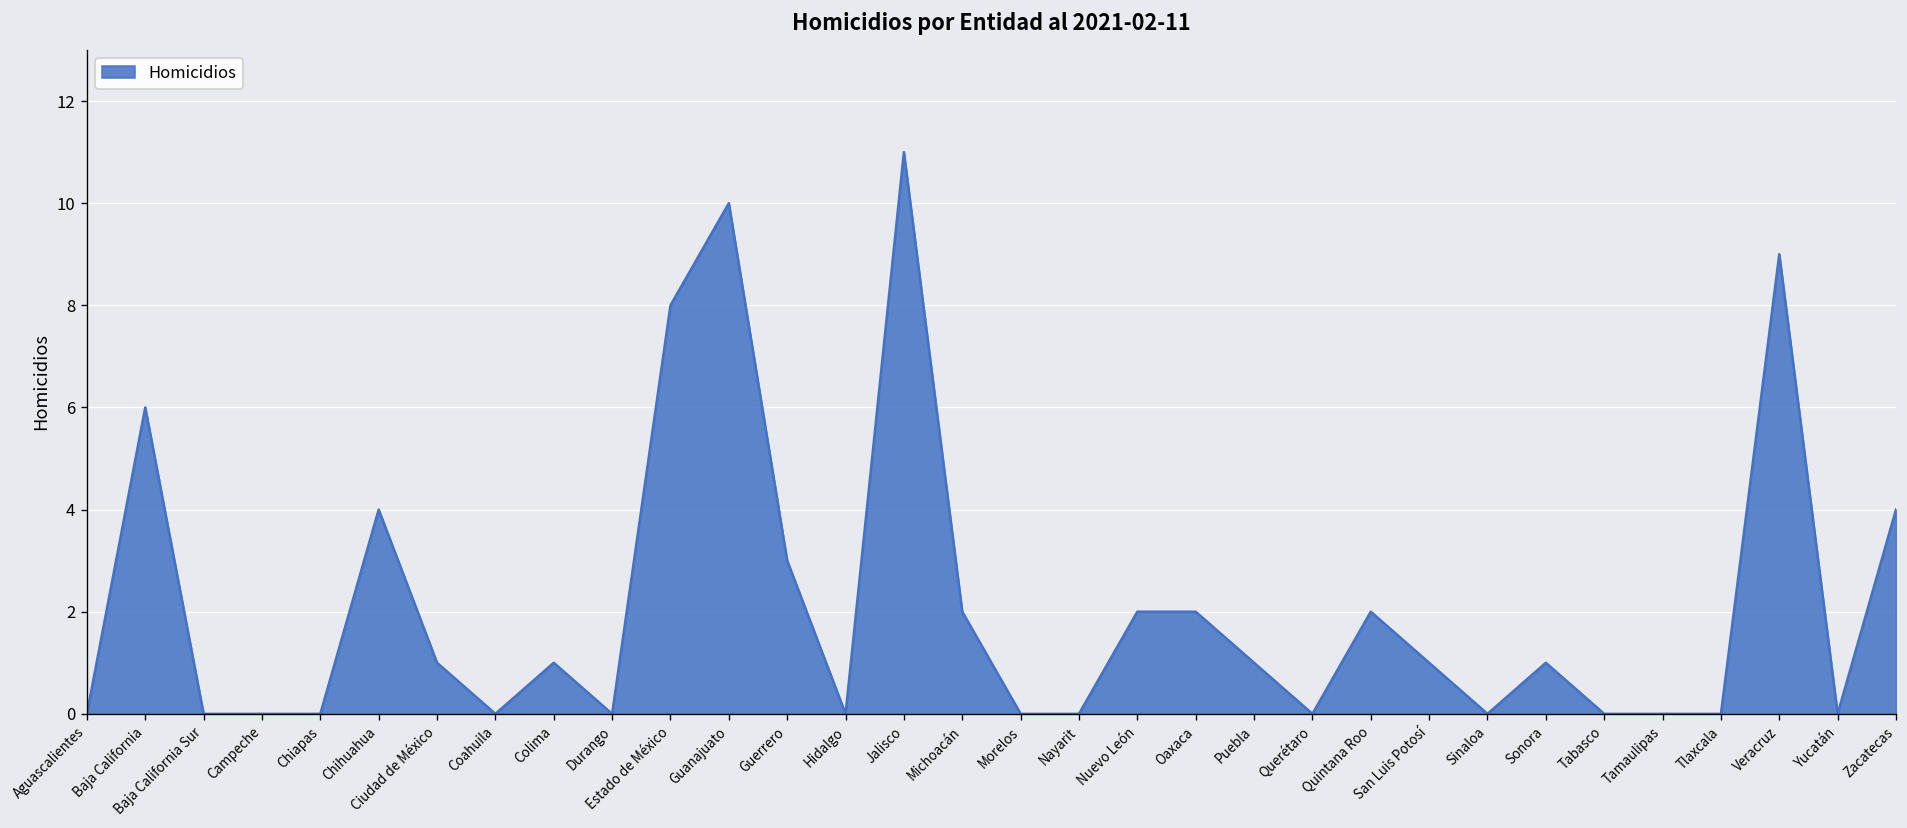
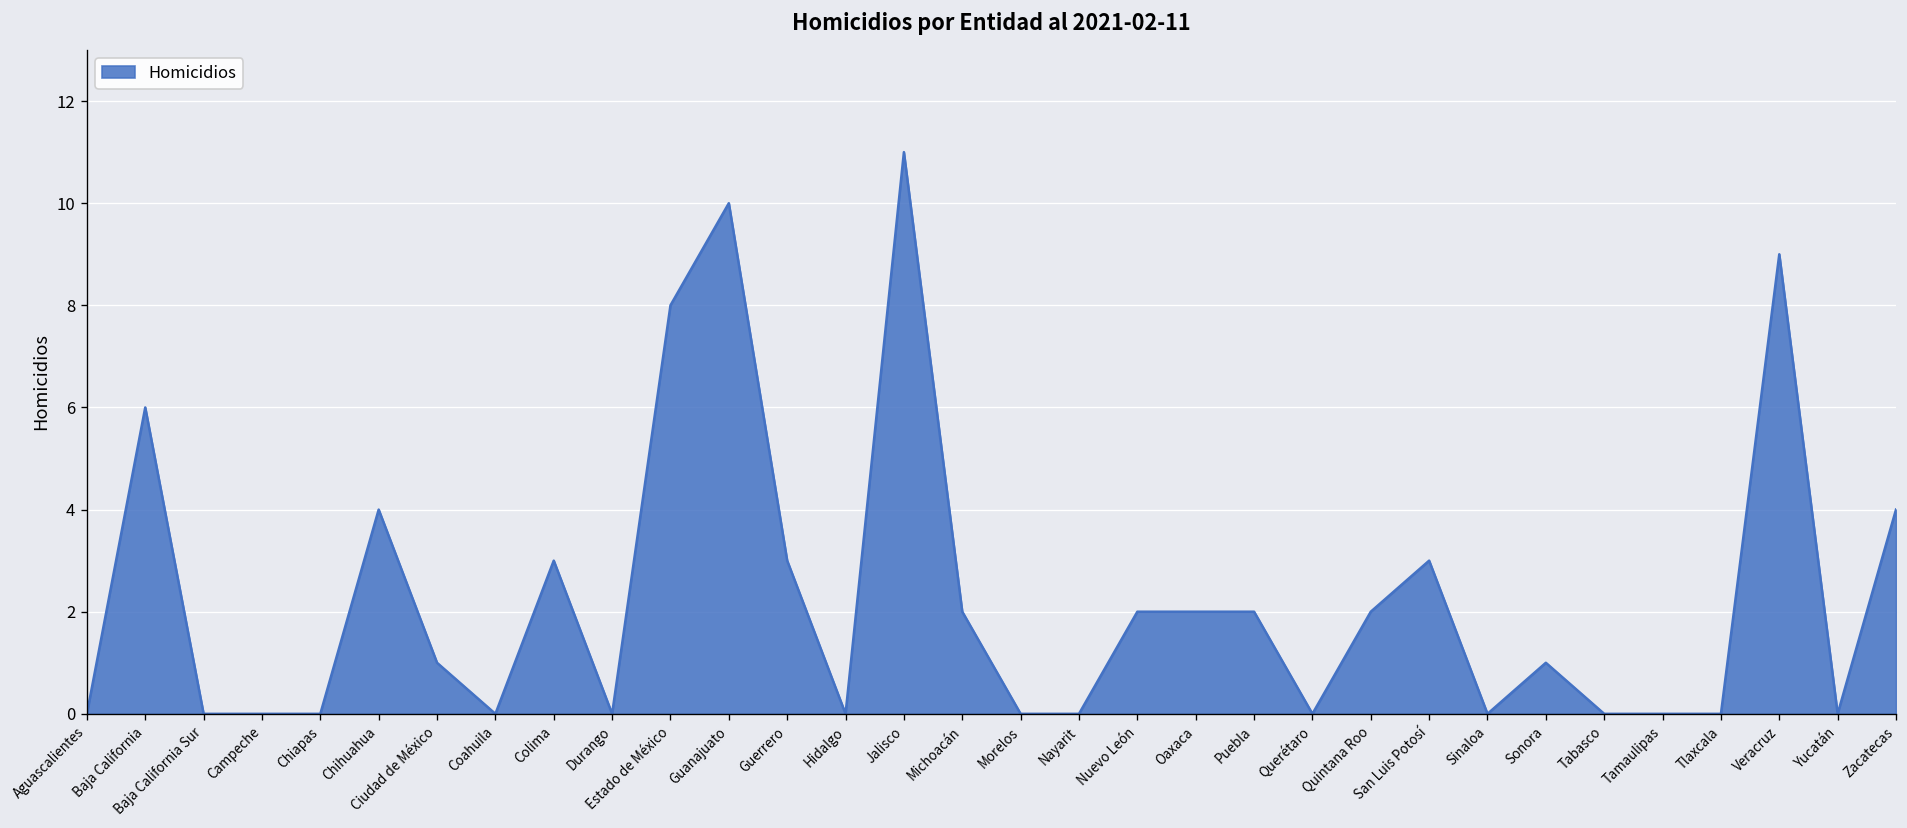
Colima: 1 -> 3
Puebla: 1 -> 2
San Luis Potosí: 1 -> 3
